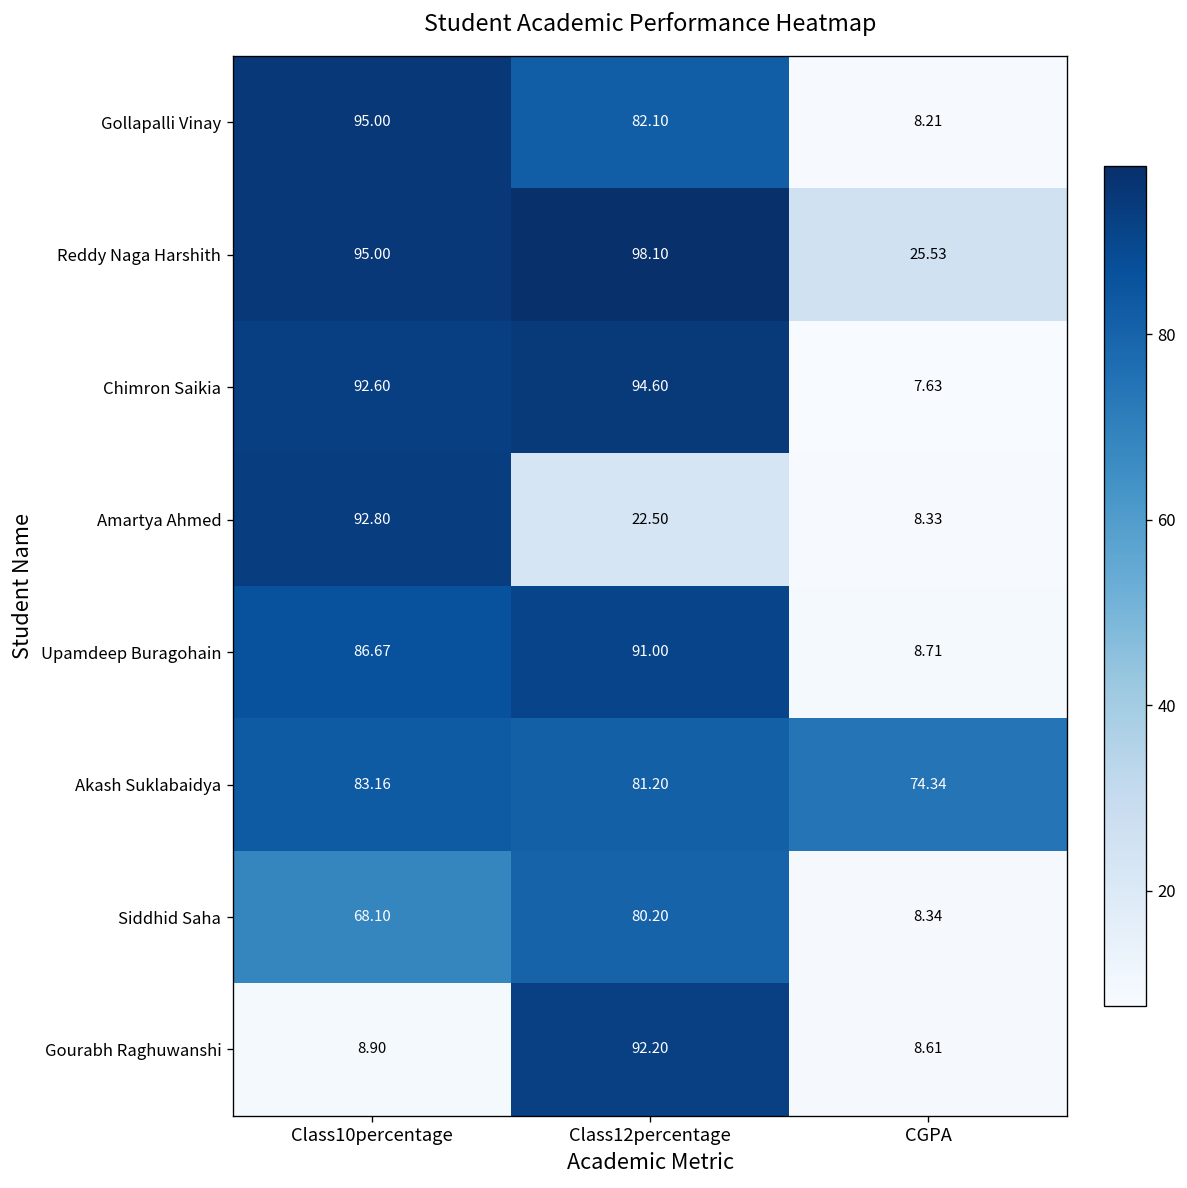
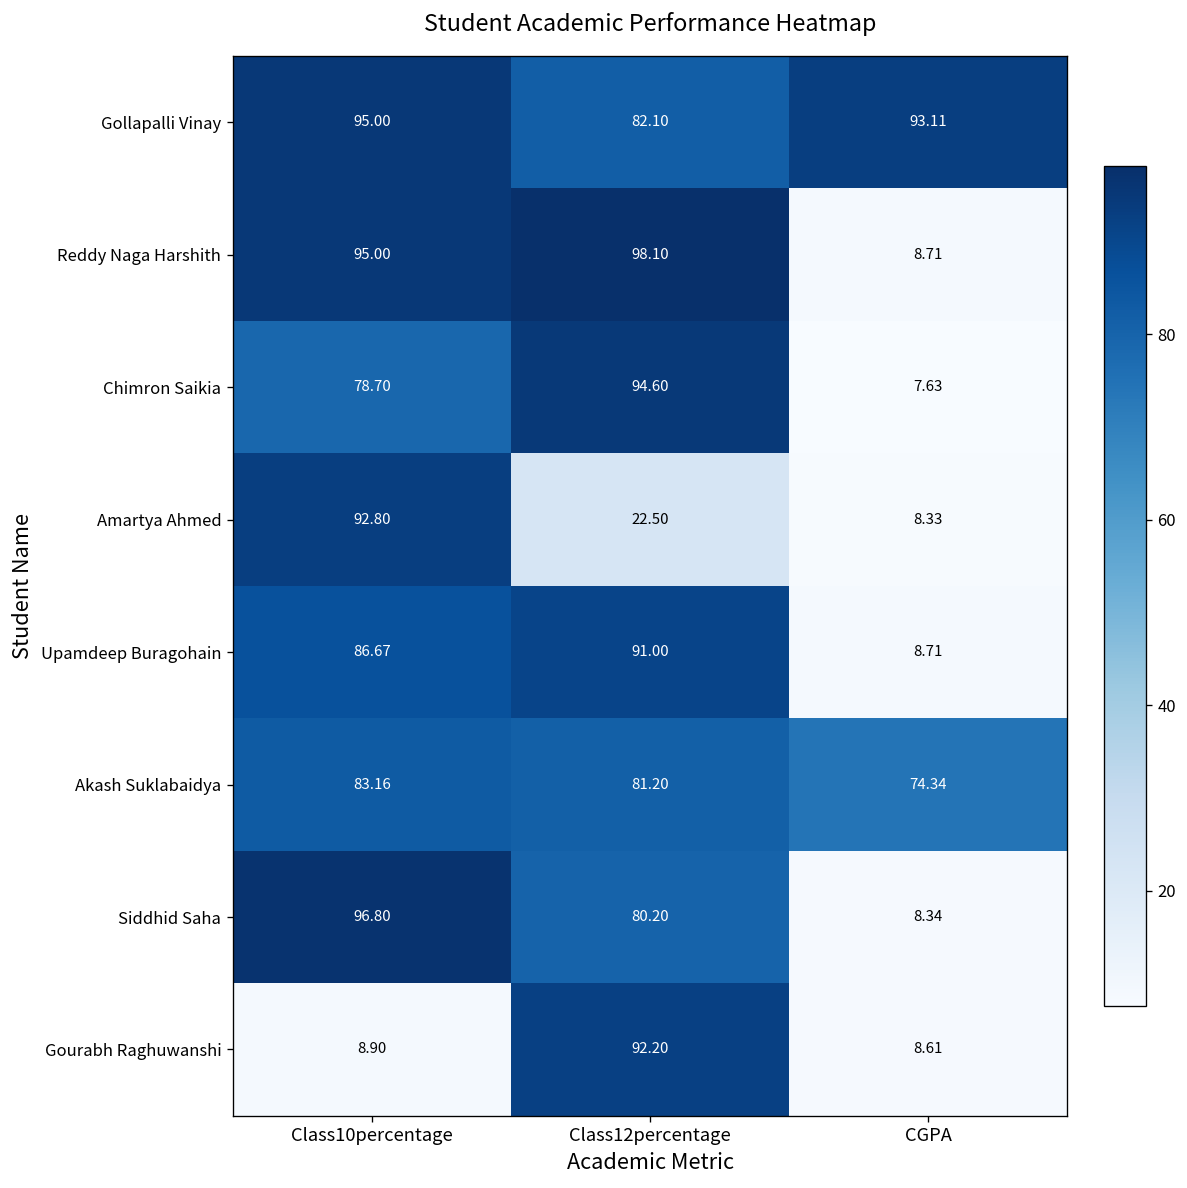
Gollapalli Vinay, CGPA: 8.21 -> 93.11
Reddy Naga Harshith, CGPA: 25.53 -> 8.71
Chimron Saikia, Class10percentage: 92.60 -> 78.70
Siddhid Saha, Class10percentage: 68.10 -> 96.80
